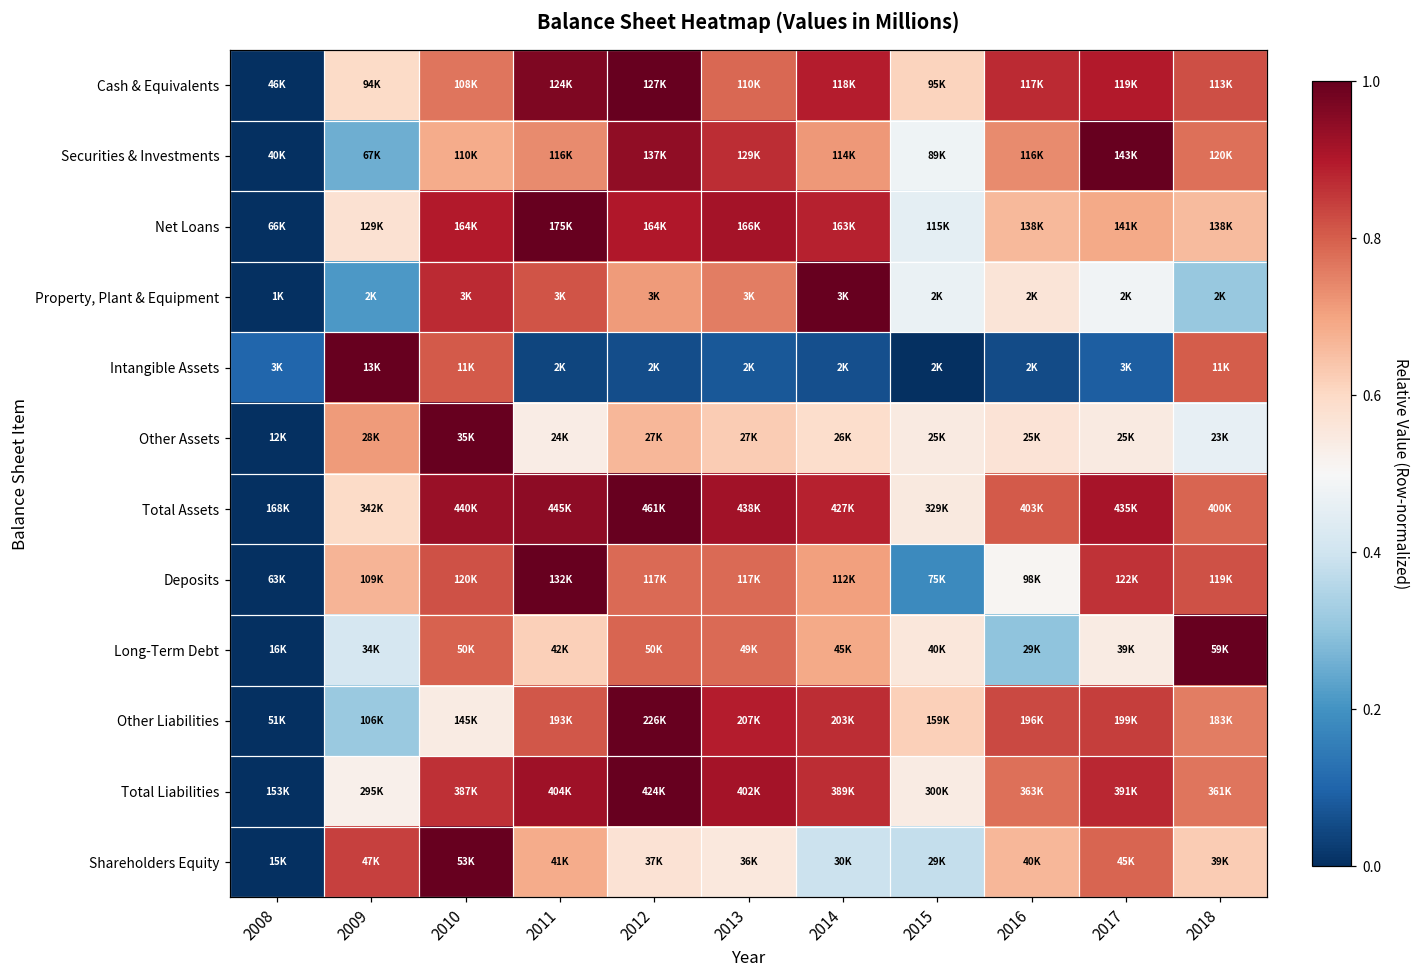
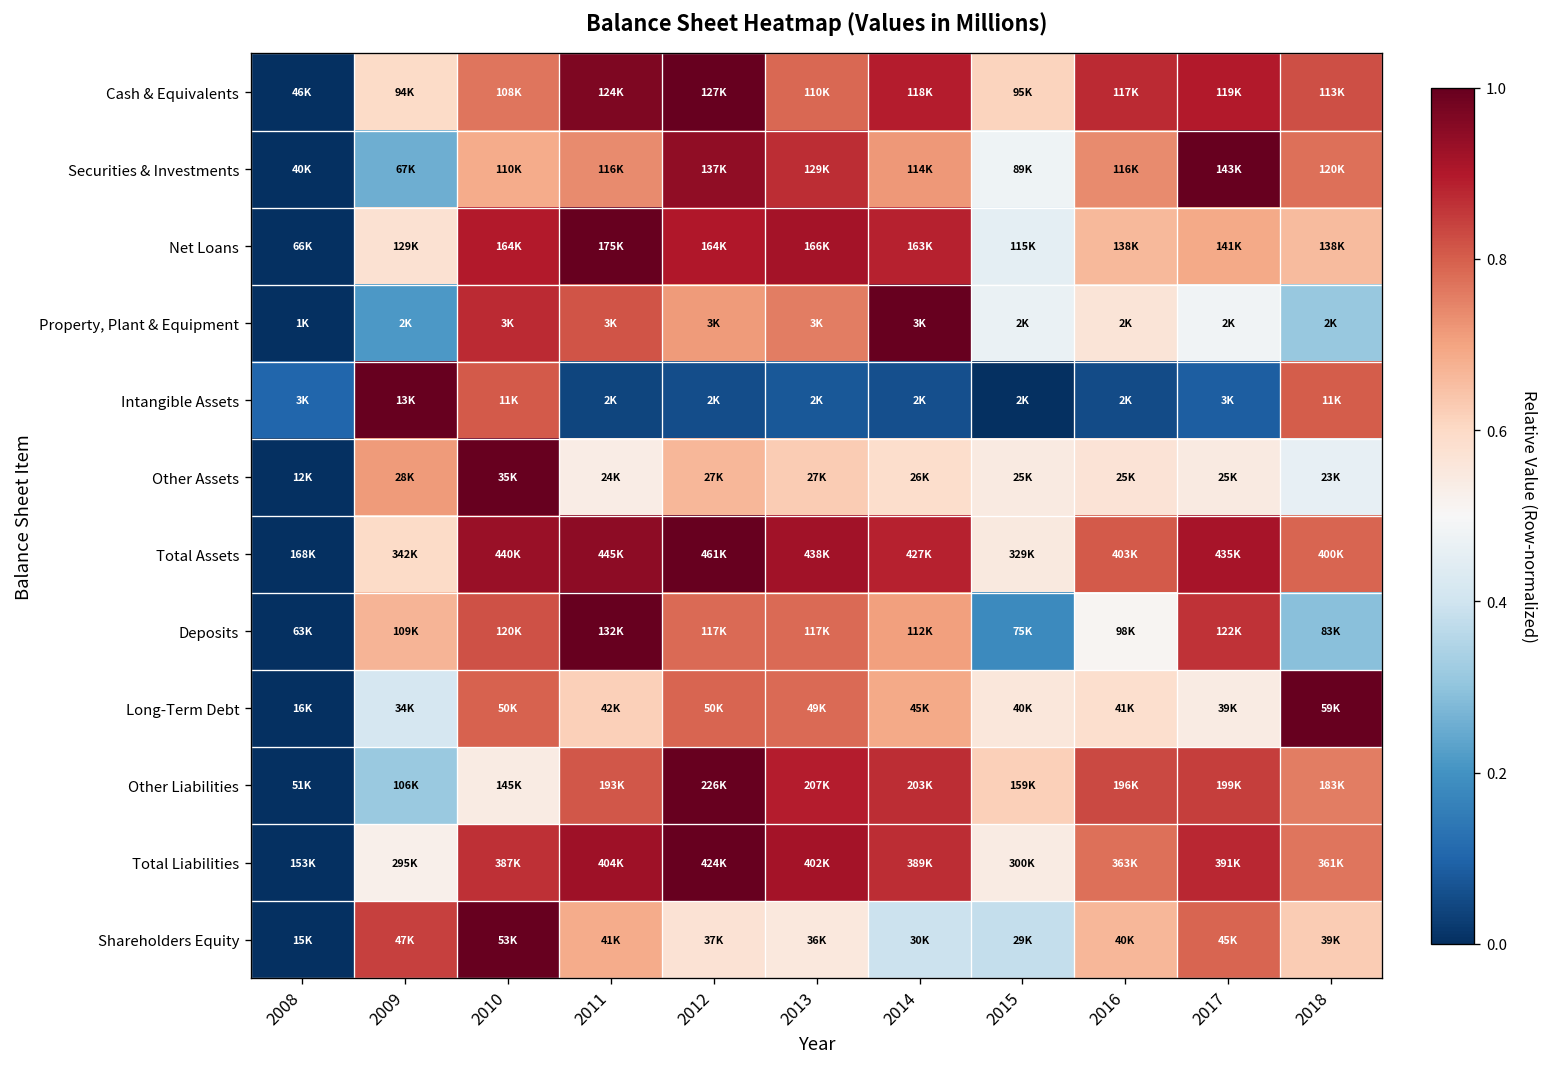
Deposits, 2018: 119K -> 83K
Long-Term Debt, 2016: 29K -> 41K
